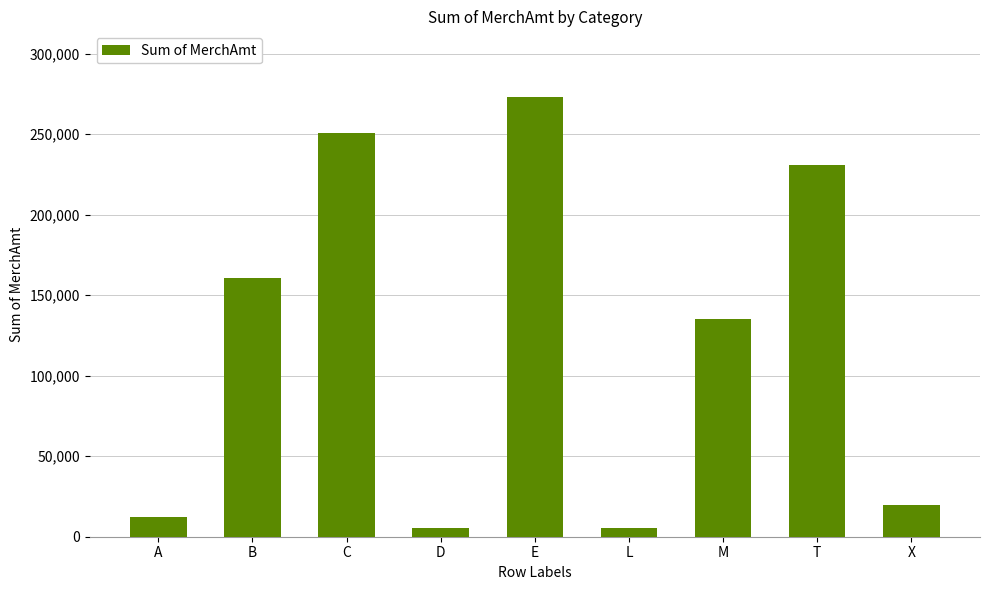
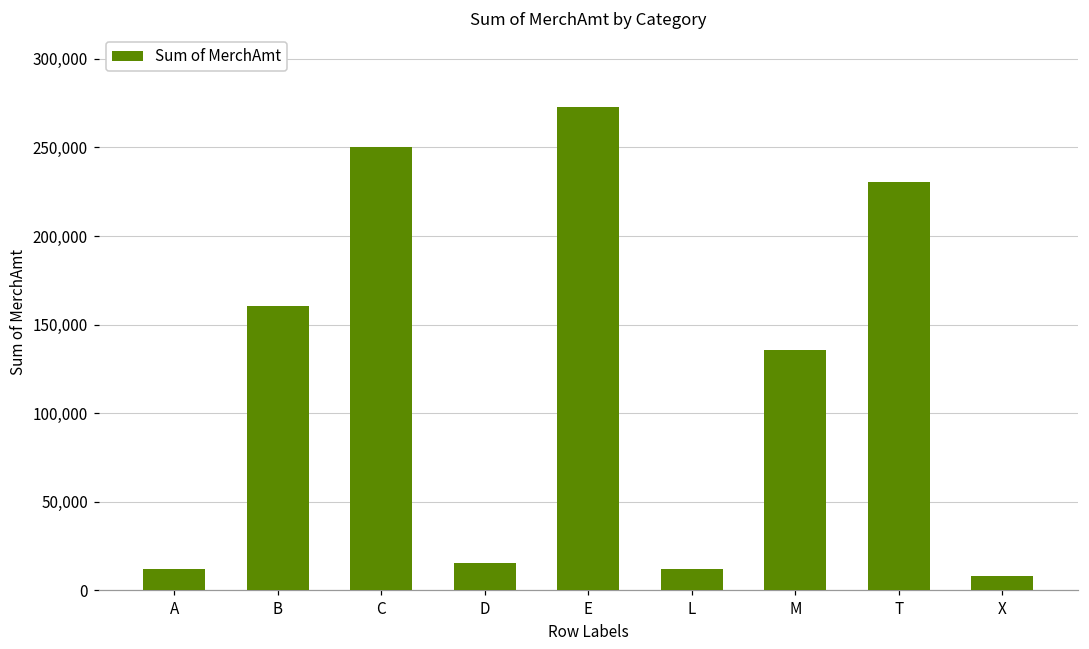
D: 6,000 -> 15,000
L: 6,000 -> 12,000
X: 20,000 -> 8,000
